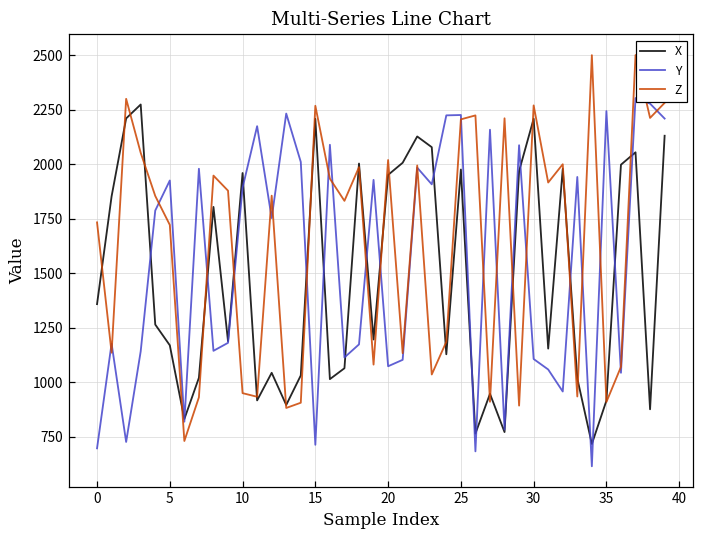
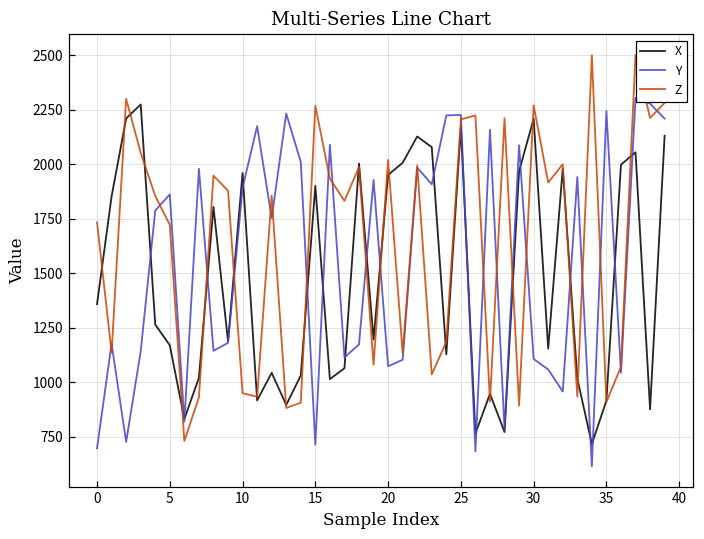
Y, 5: 1920 -> 1860
X, 15: 2210 -> 1900
X, 25: 1980 -> 2170
